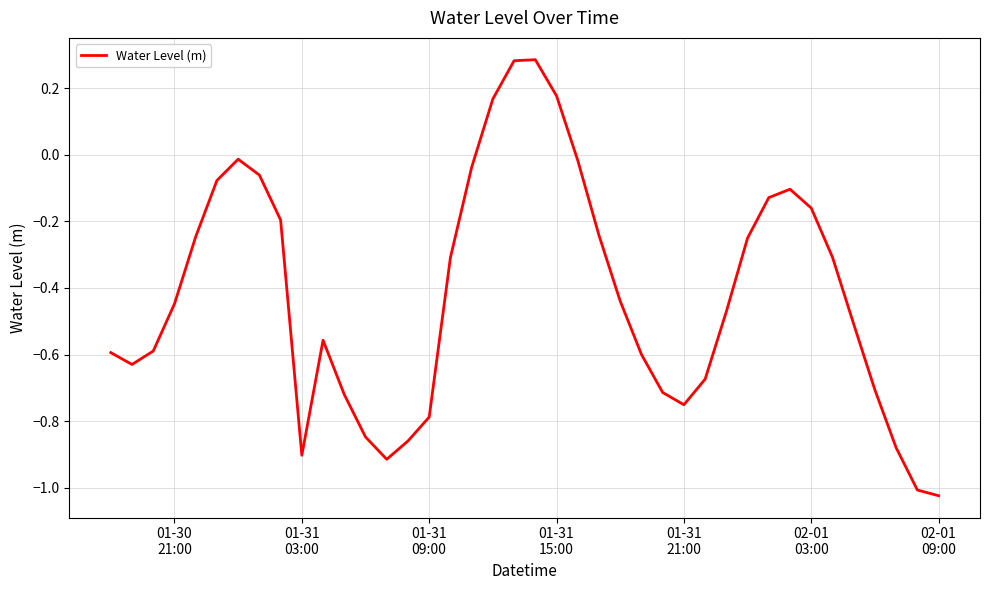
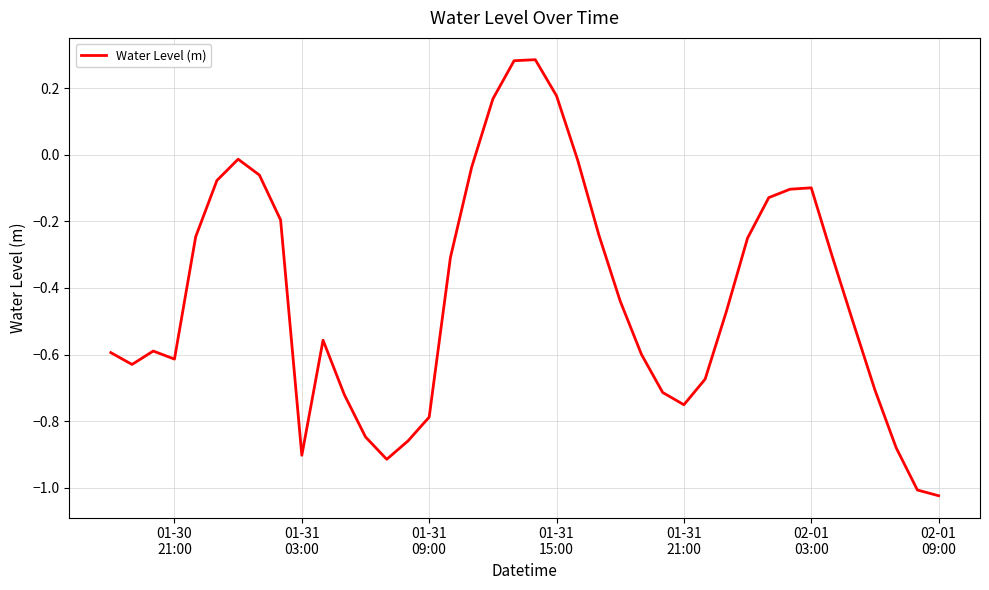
01-30 21:00: -0.45 -> -0.61
02-01 03:00: -0.16 -> -0.10
